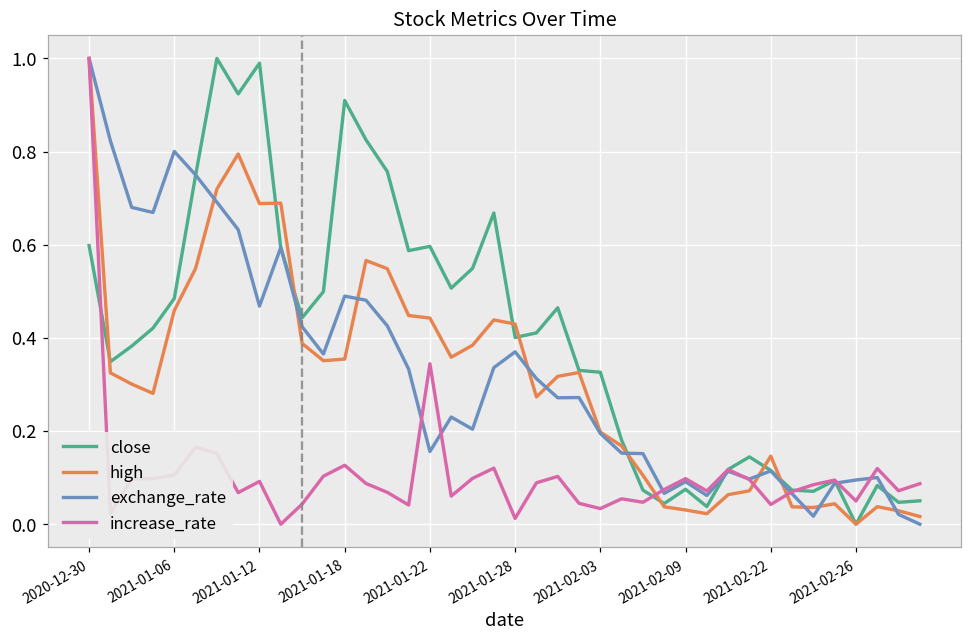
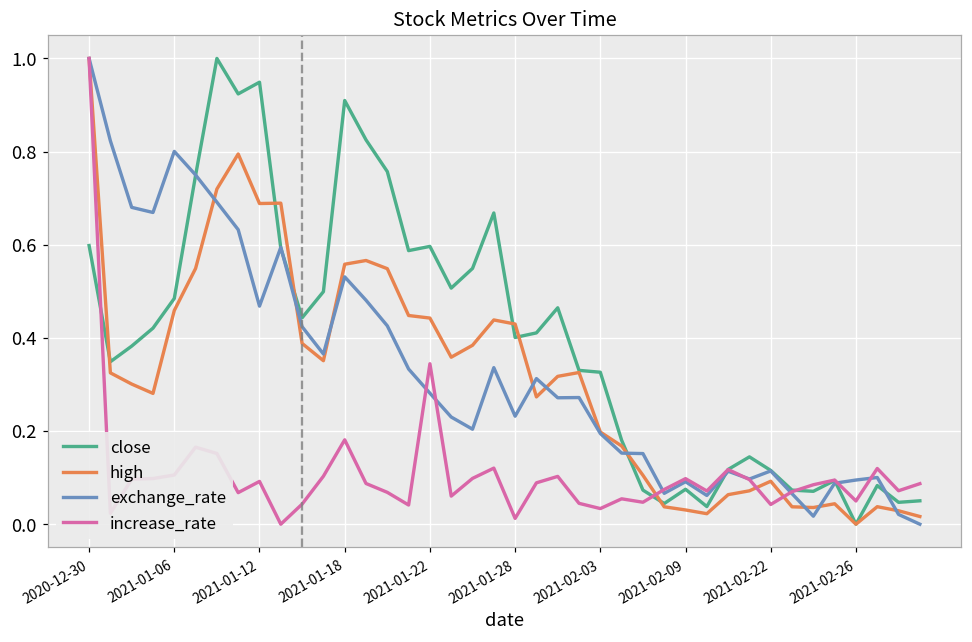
close, 2021-01-12: 0.99 -> 0.95
high, 2021-01-18: 0.35 -> 0.56
exchange_rate, 2021-01-18: 0.49 -> 0.53
increase_rate, 2021-01-18: 0.13 -> 0.18
exchange_rate, 2021-01-22: 0.16 -> 0.28
exchange_rate, 2021-01-28: 0.37 -> 0.23
high, 2021-02-22: 0.15 -> 0.09
